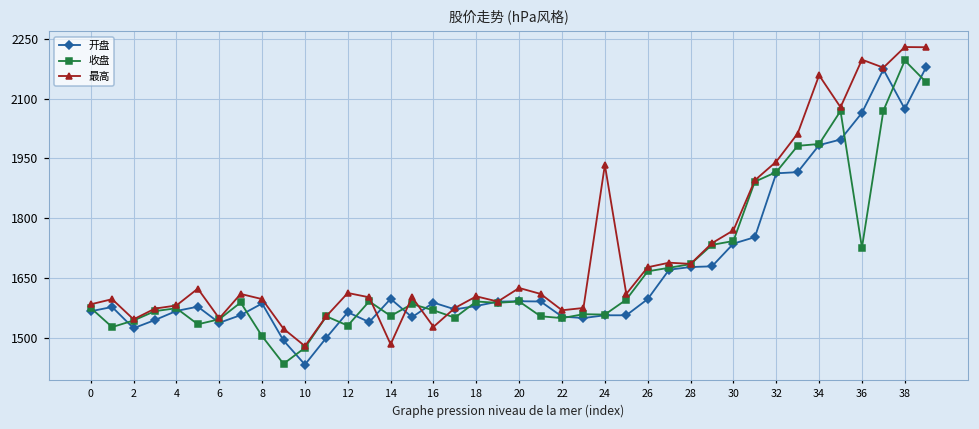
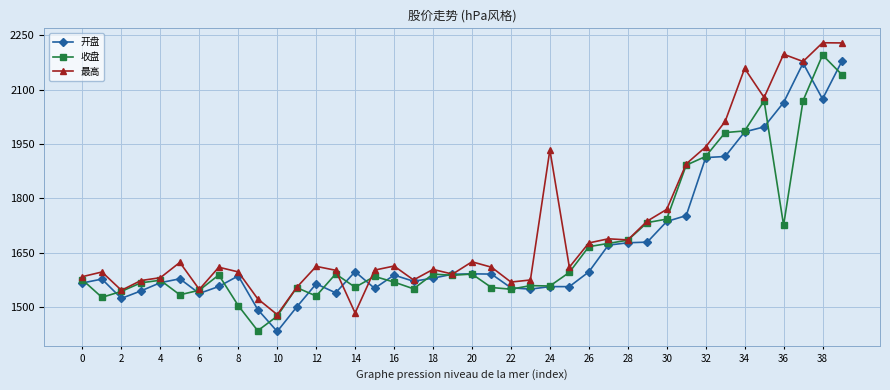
最高, 16: 1530 -> 1610
